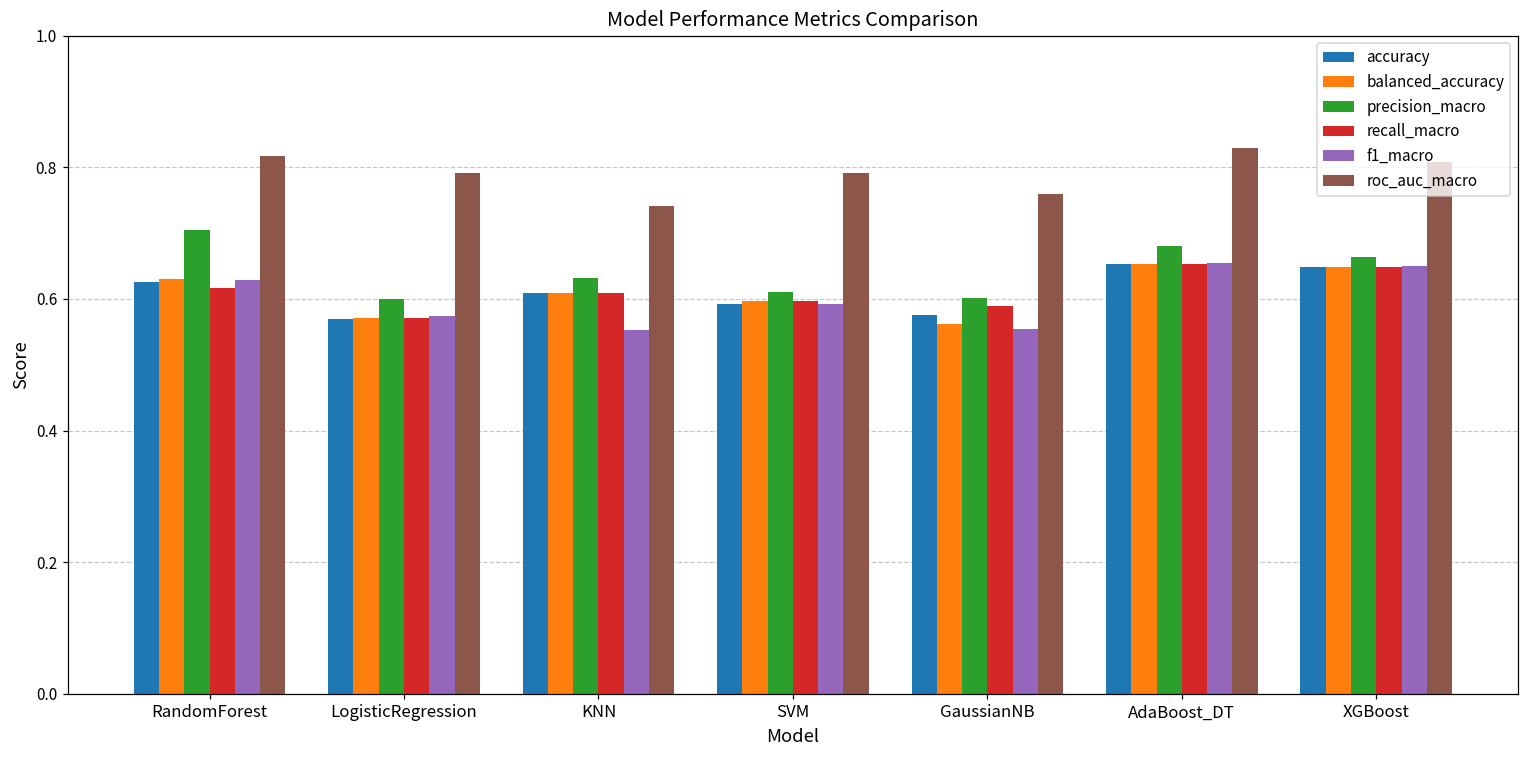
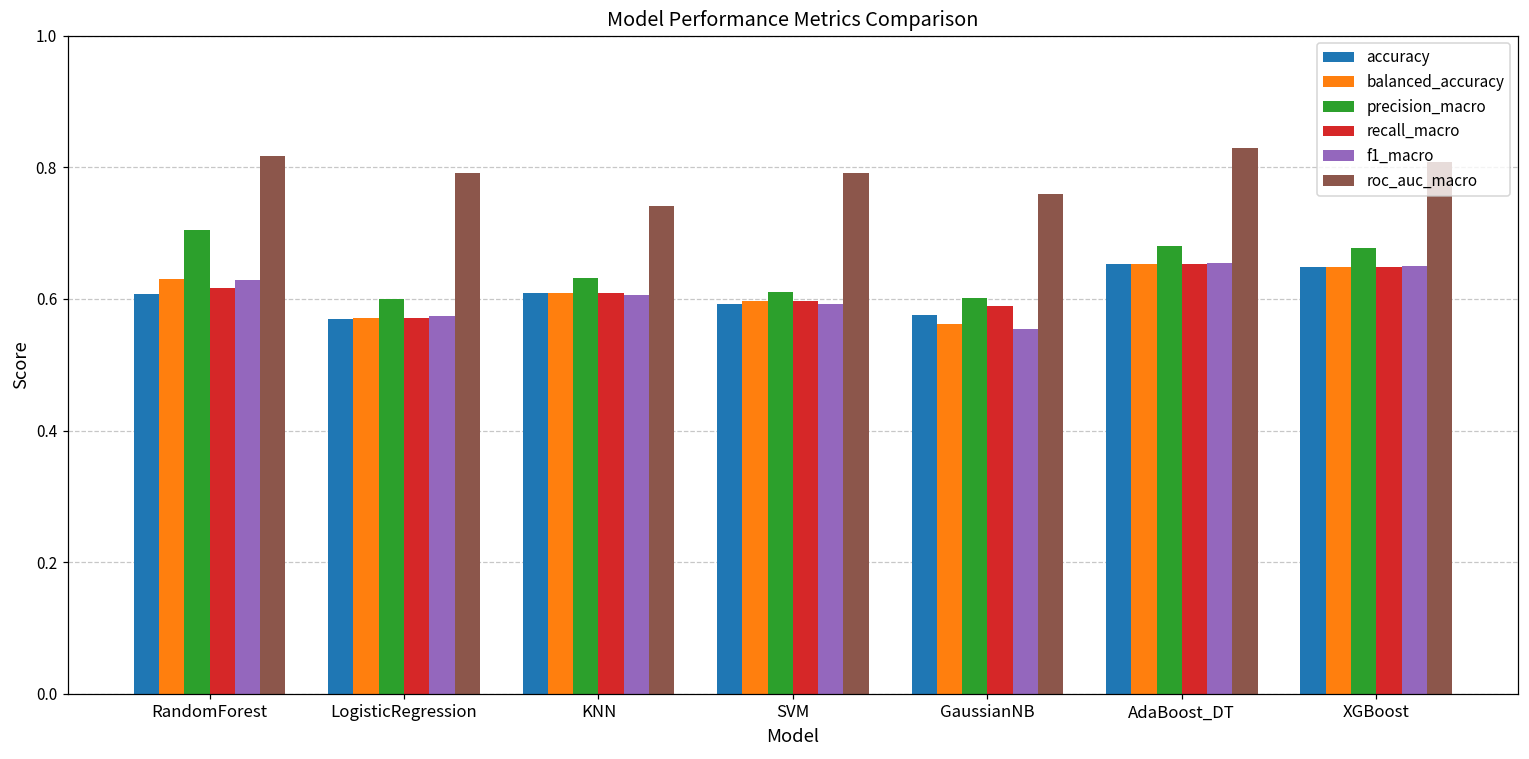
accuracy, RandomForest: 0.63 -> 0.61
f1_macro, KNN: 0.55 -> 0.61
precision_macro, XGBoost: 0.66 -> 0.68
